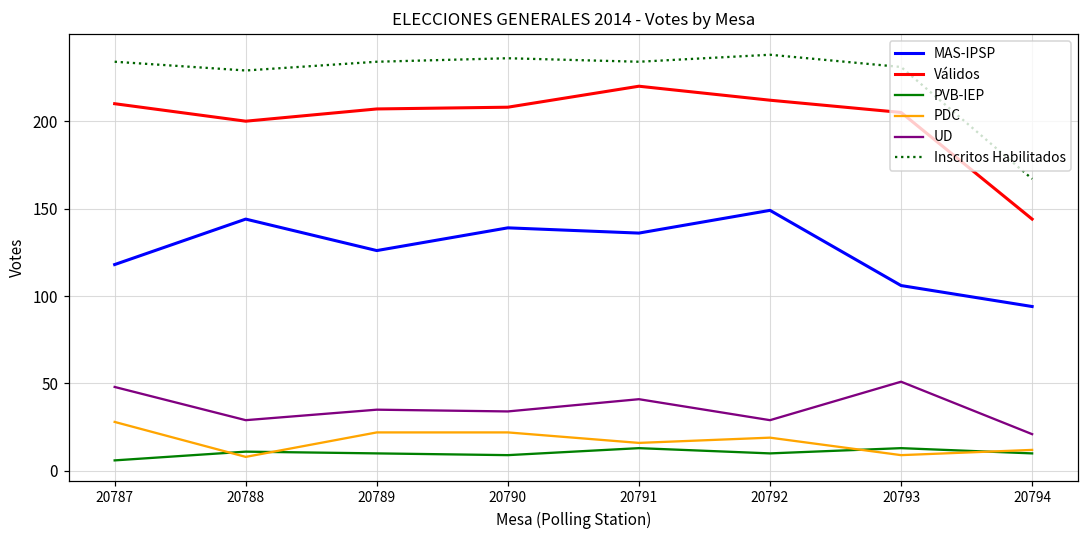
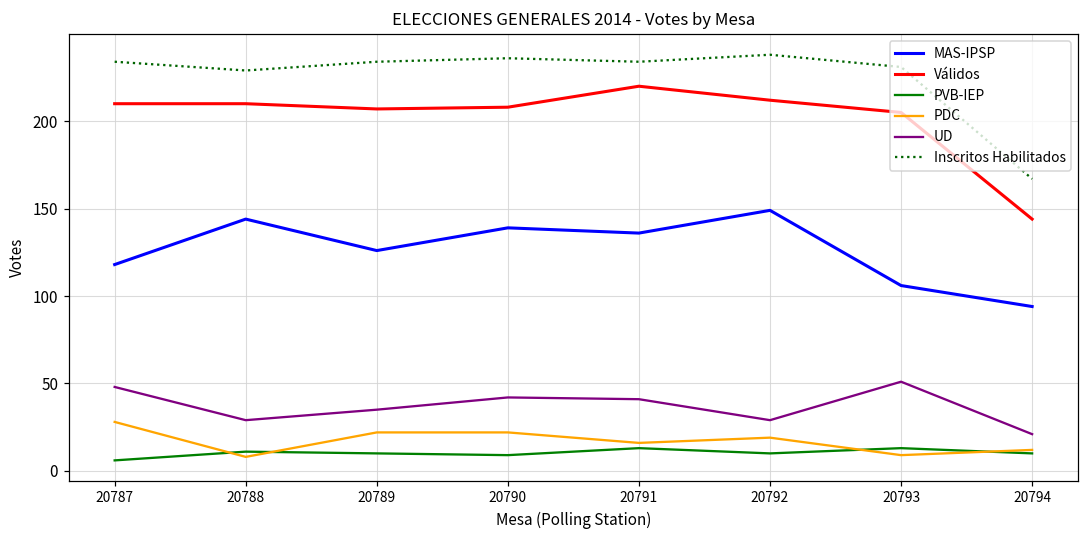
Válidos, 20788: 200 -> 210
UD, 20790: 34 -> 42
